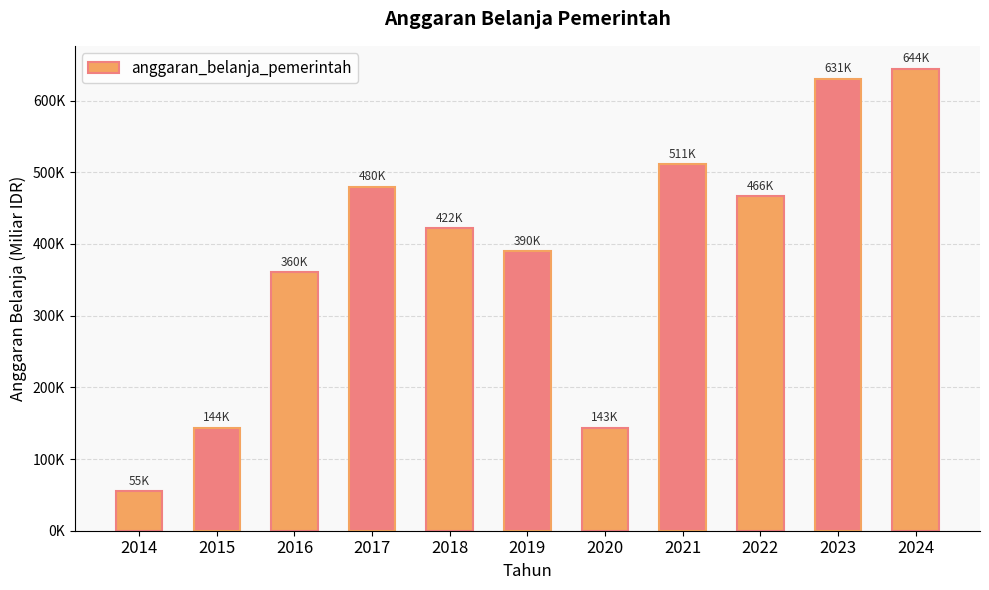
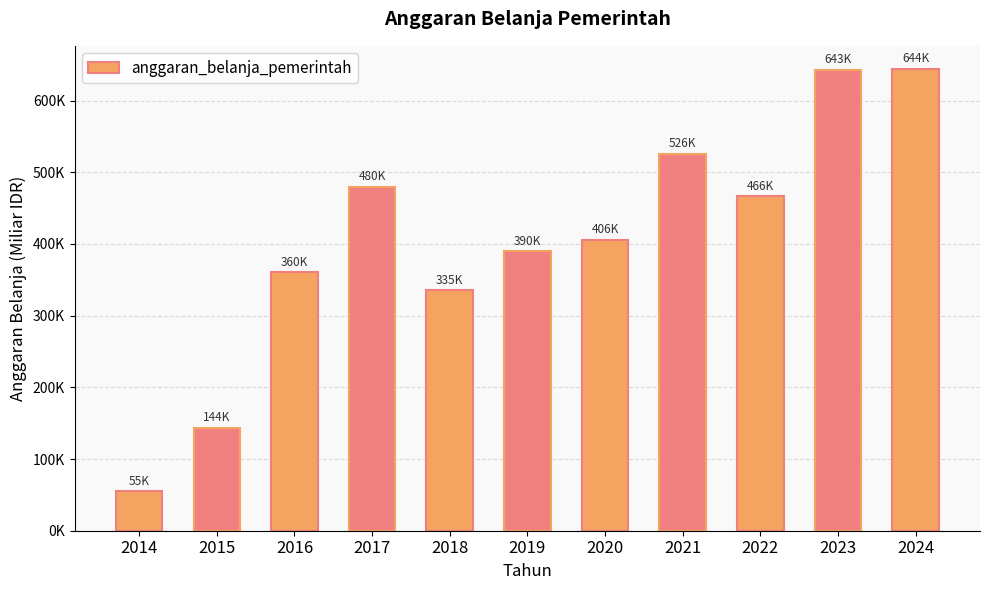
2018: 422K -> 335K
2020: 143K -> 406K
2021: 511K -> 526K
2023: 631K -> 643K
